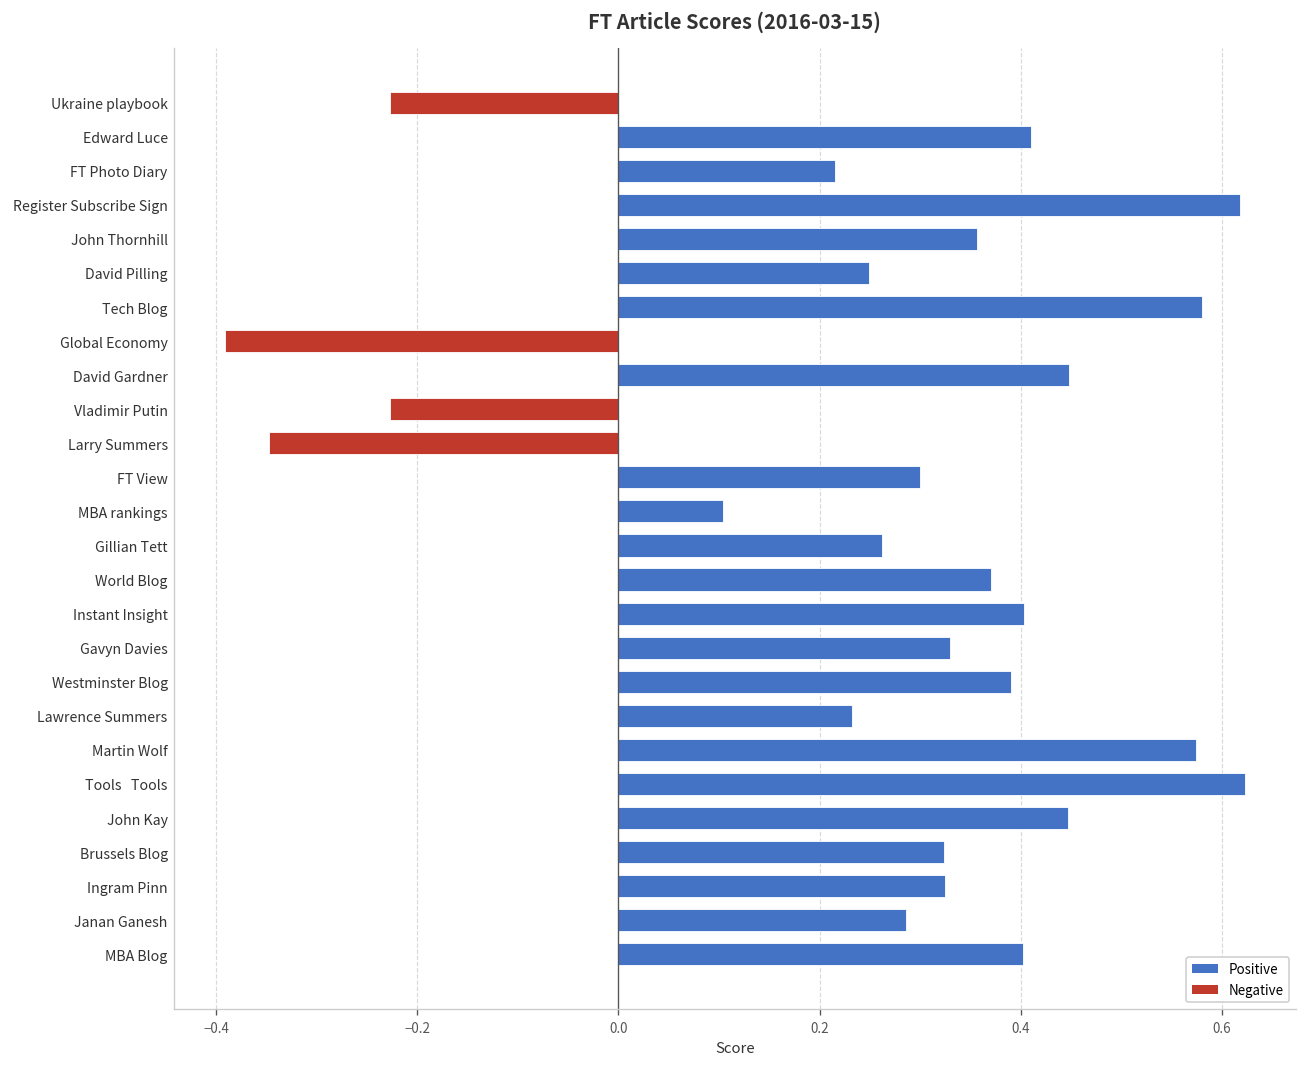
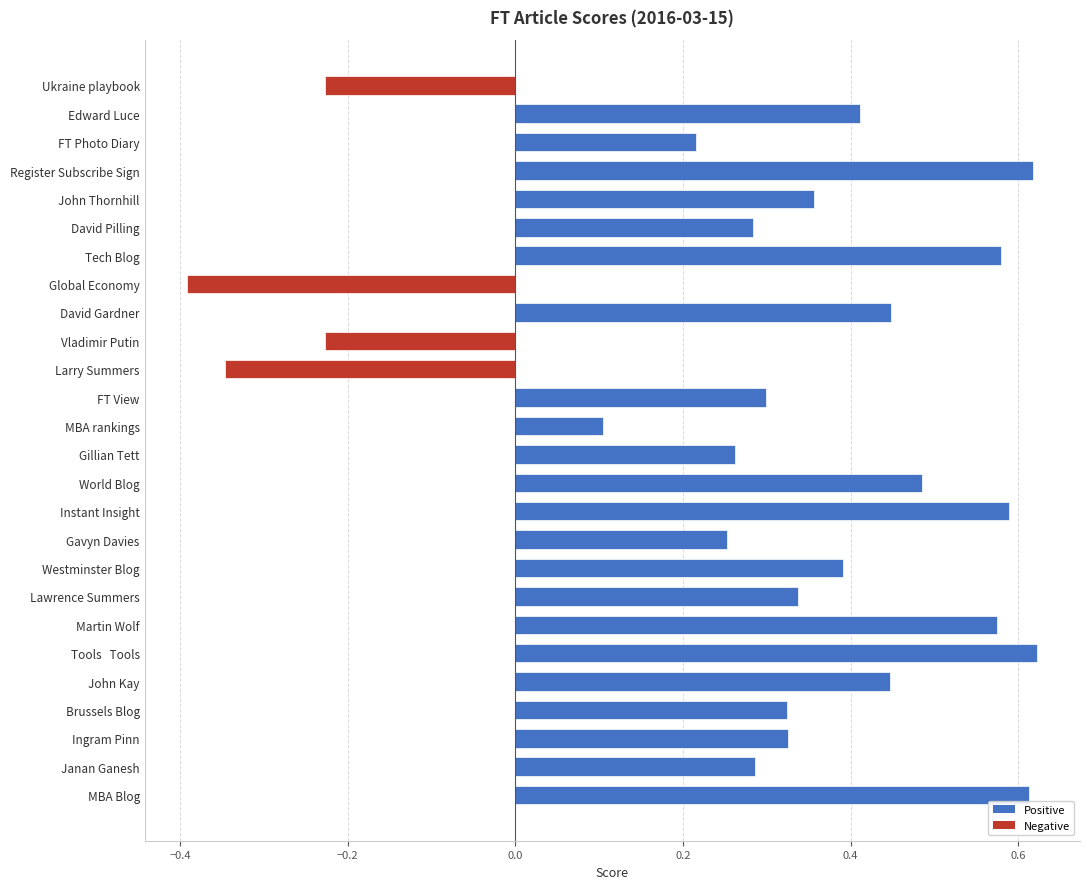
David Pilling: 0.25 -> 0.28
World Blog: 0.37 -> 0.48
Instant Insight: 0.40 -> 0.59
Gavyn Davies: 0.33 -> 0.25
Lawrence Summers: 0.23 -> 0.34
MBA Blog: 0.40 -> 0.61
